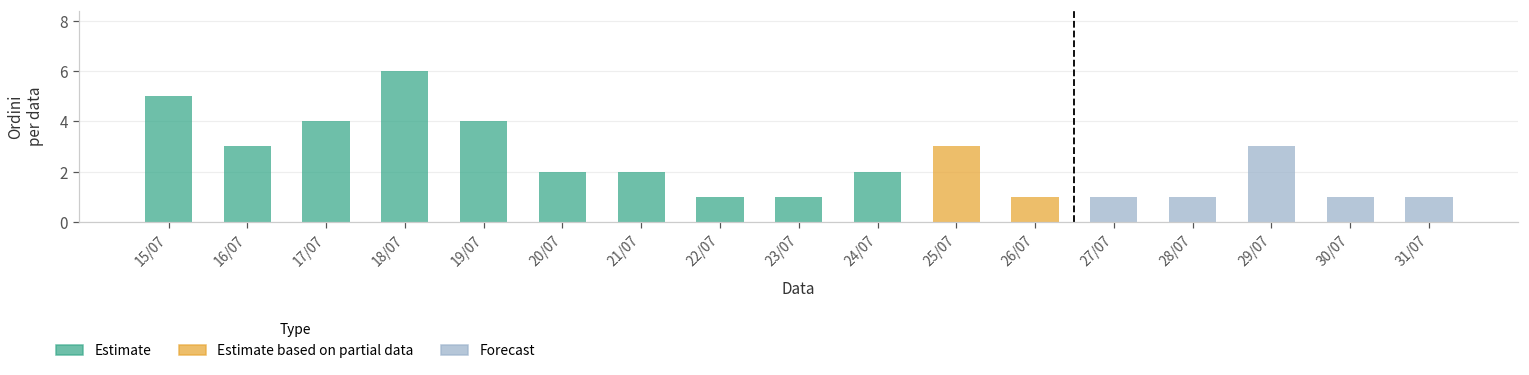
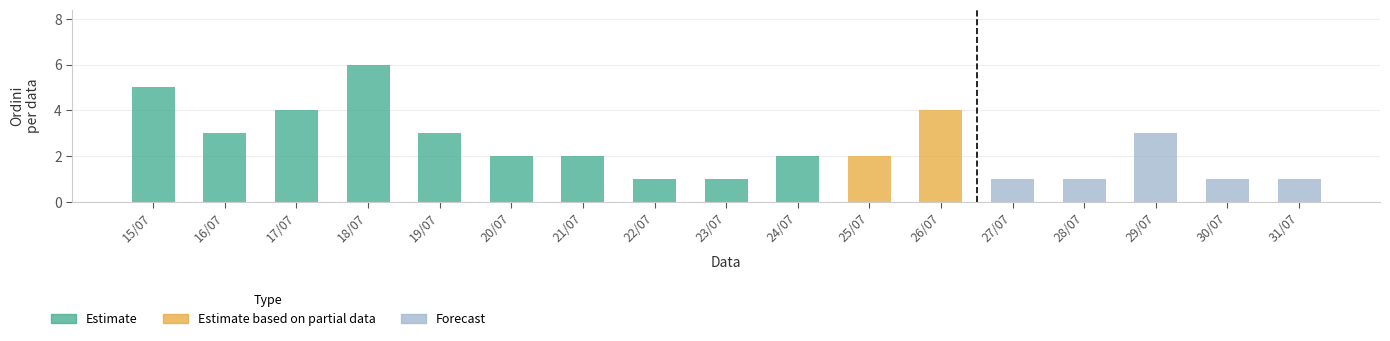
19/07: 4 -> 3
25/07: 3 -> 2
26/07: 1 -> 4
